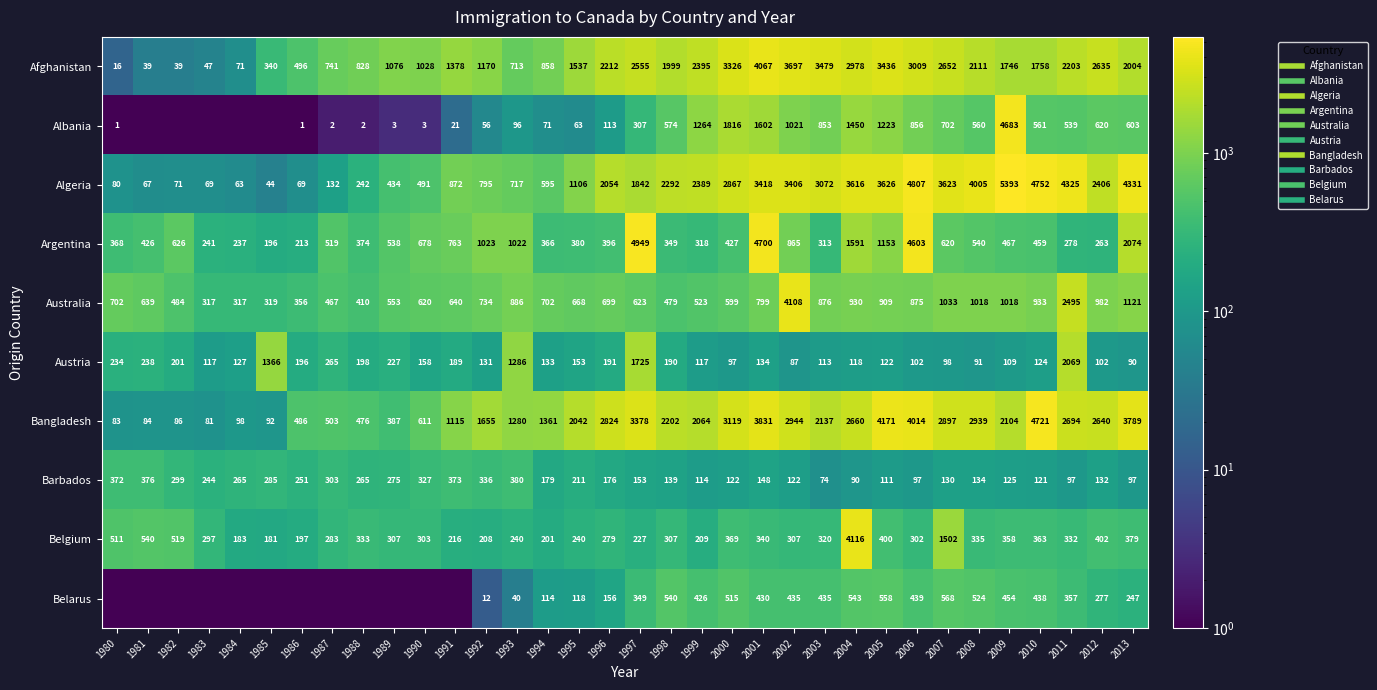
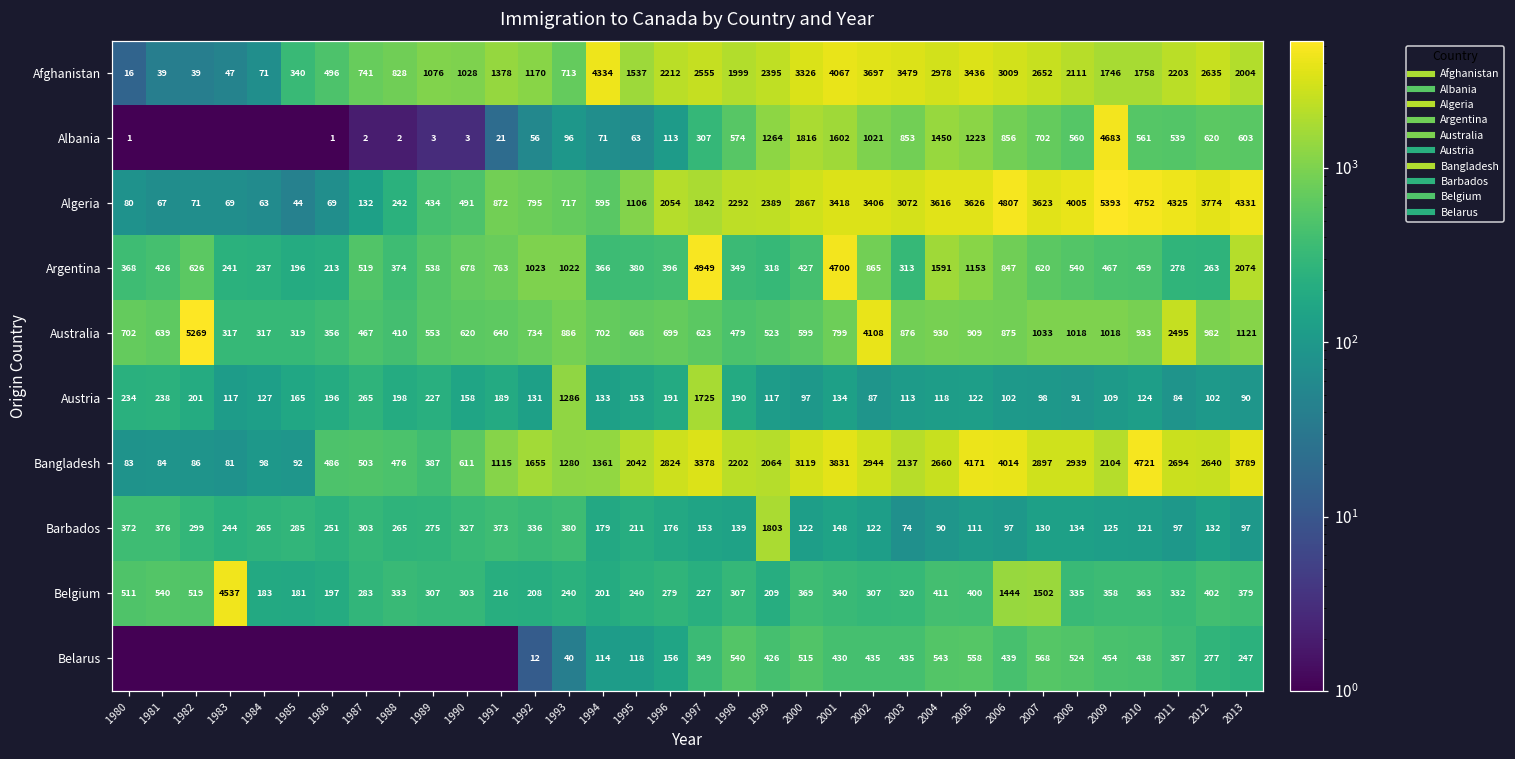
Afghanistan, 1994: 858 -> 4334
Algeria, 2012: 2406 -> 3774
Argentina, 2006: 4603 -> 847
Australia, 1982: 484 -> 5269
Austria, 1985: 1366 -> 165
Austria, 2011: 2069 -> 84
Barbados, 1999: 114 -> 1803
Belgium, 1983: 297 -> 4537
Belgium, 2004: 4116 -> 411
Belgium, 2006: 302 -> 1444
